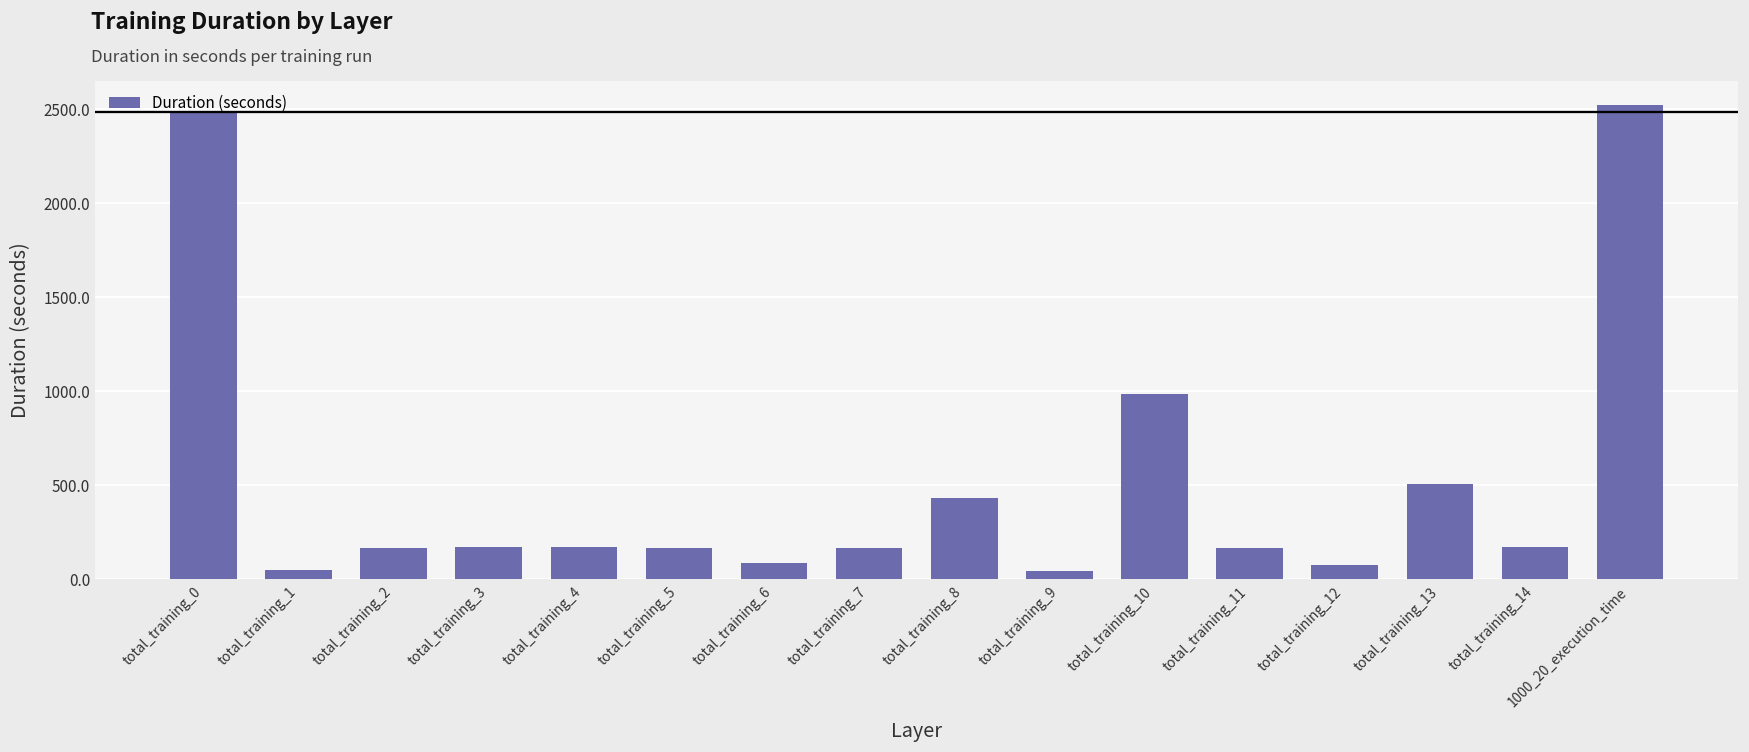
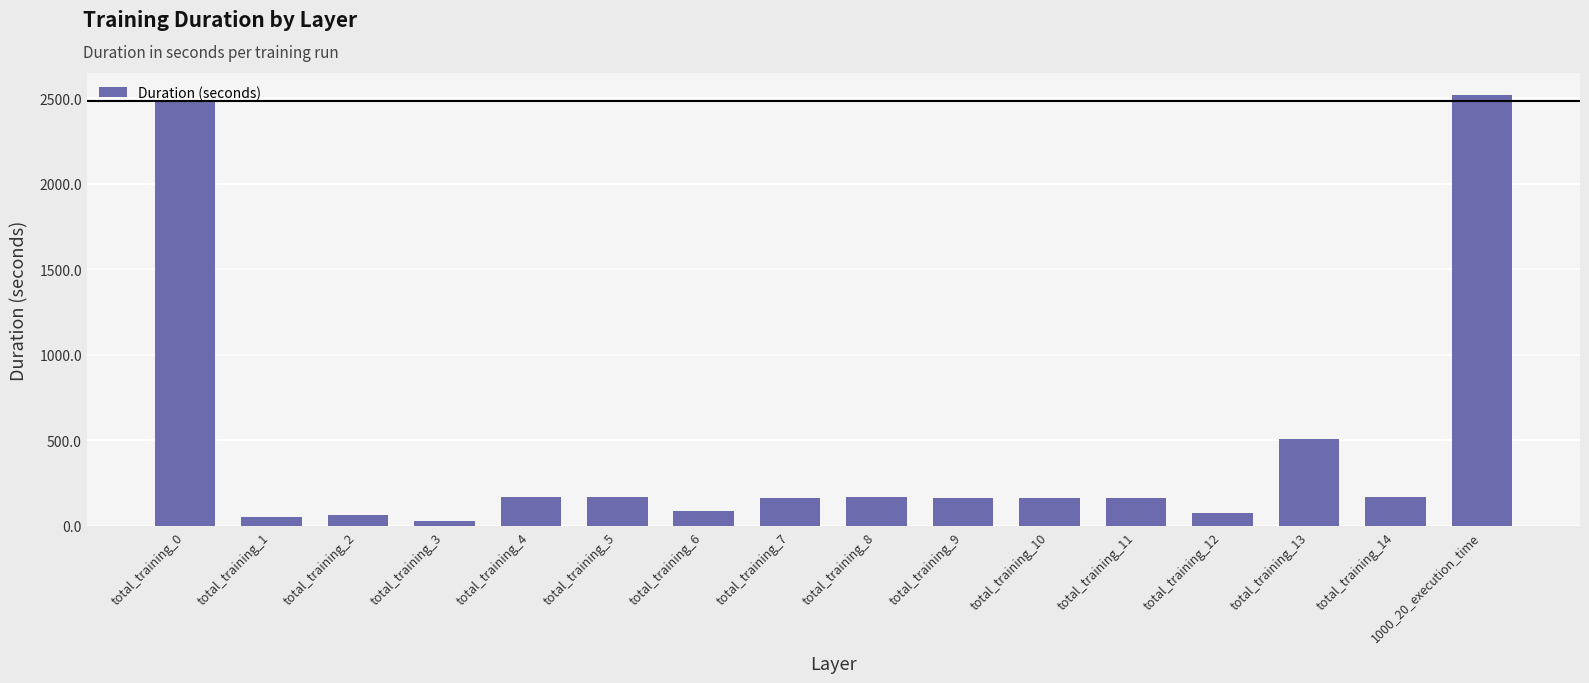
total_training_2: 170 -> 60
total_training_3: 170 -> 30
total_training_8: 430 -> 170
total_training_9: 50 -> 170
total_training_10: 990 -> 170
